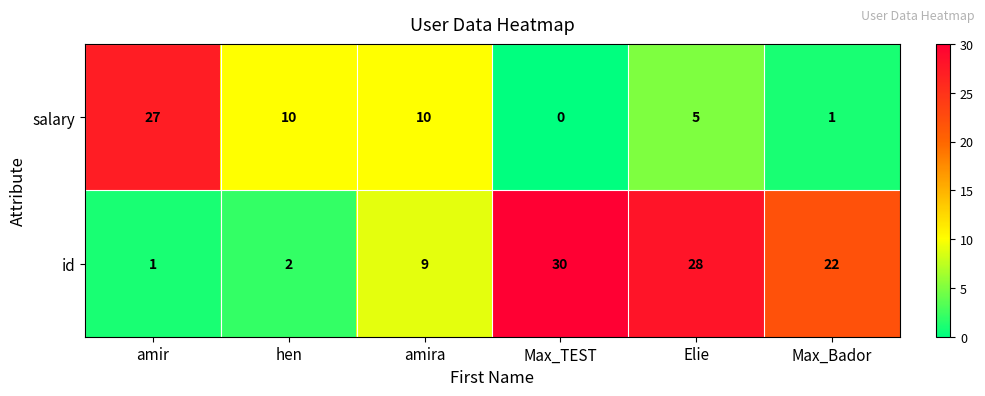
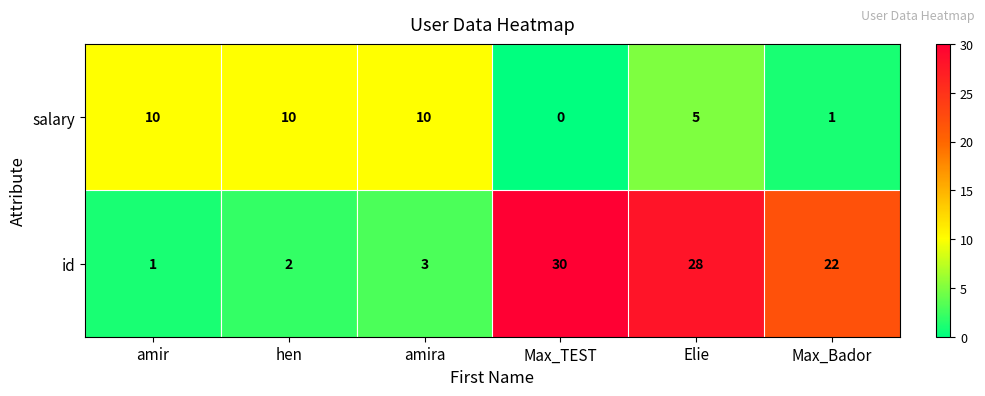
salary, amir: 27 -> 10
id, amira: 9 -> 3
